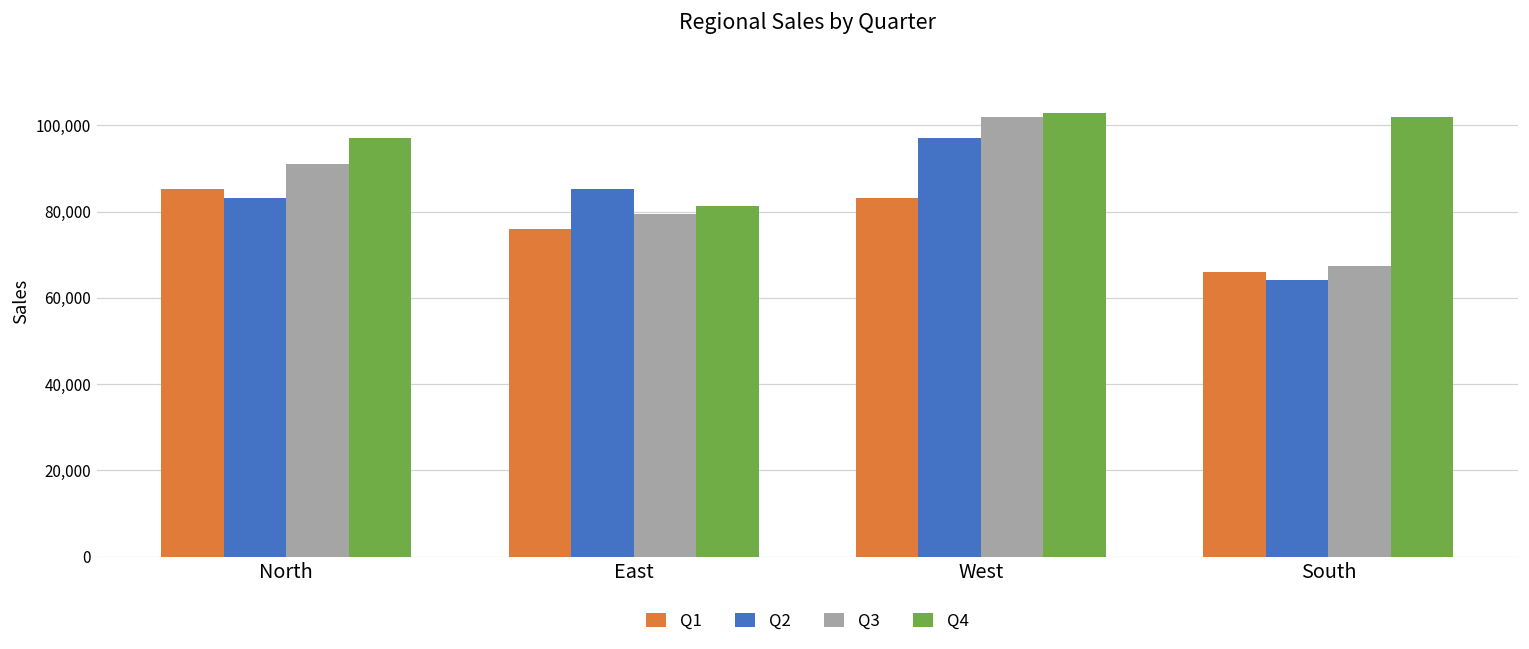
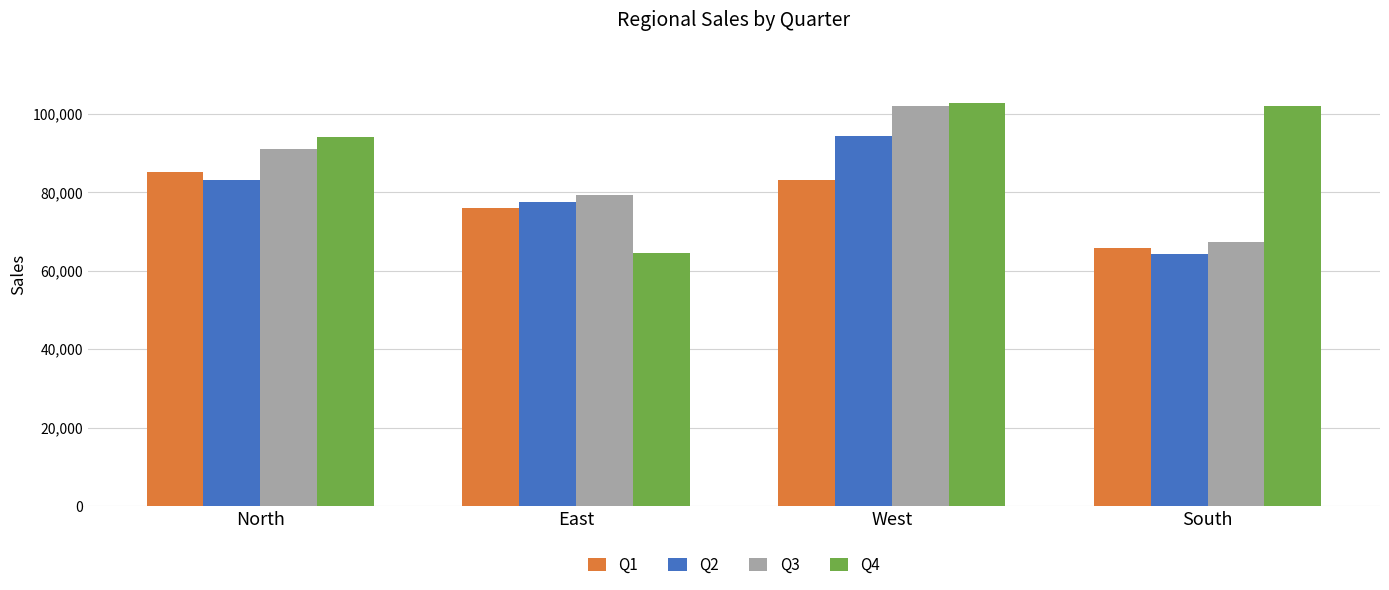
Q4, North: 97,000 -> 94,000
Q2, East: 85,000 -> 78,000
Q4, East: 81,000 -> 64,000
Q2, West: 97,000 -> 94,000
